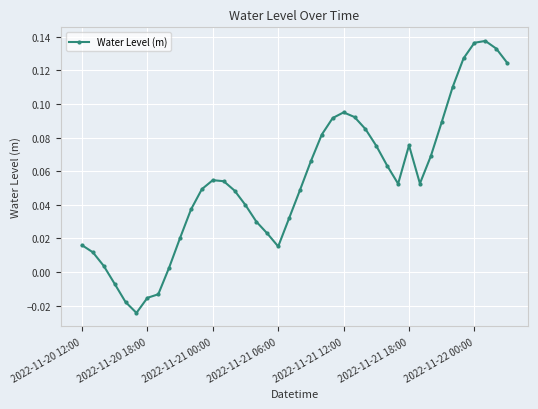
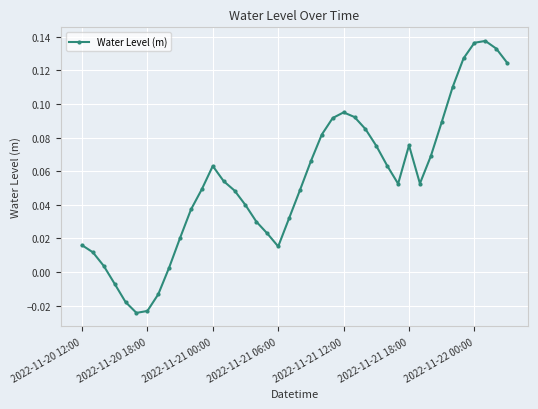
2022-11-20 18:00: -0.015 -> -0.023
2022-11-21 00:00: 0.055 -> 0.063
